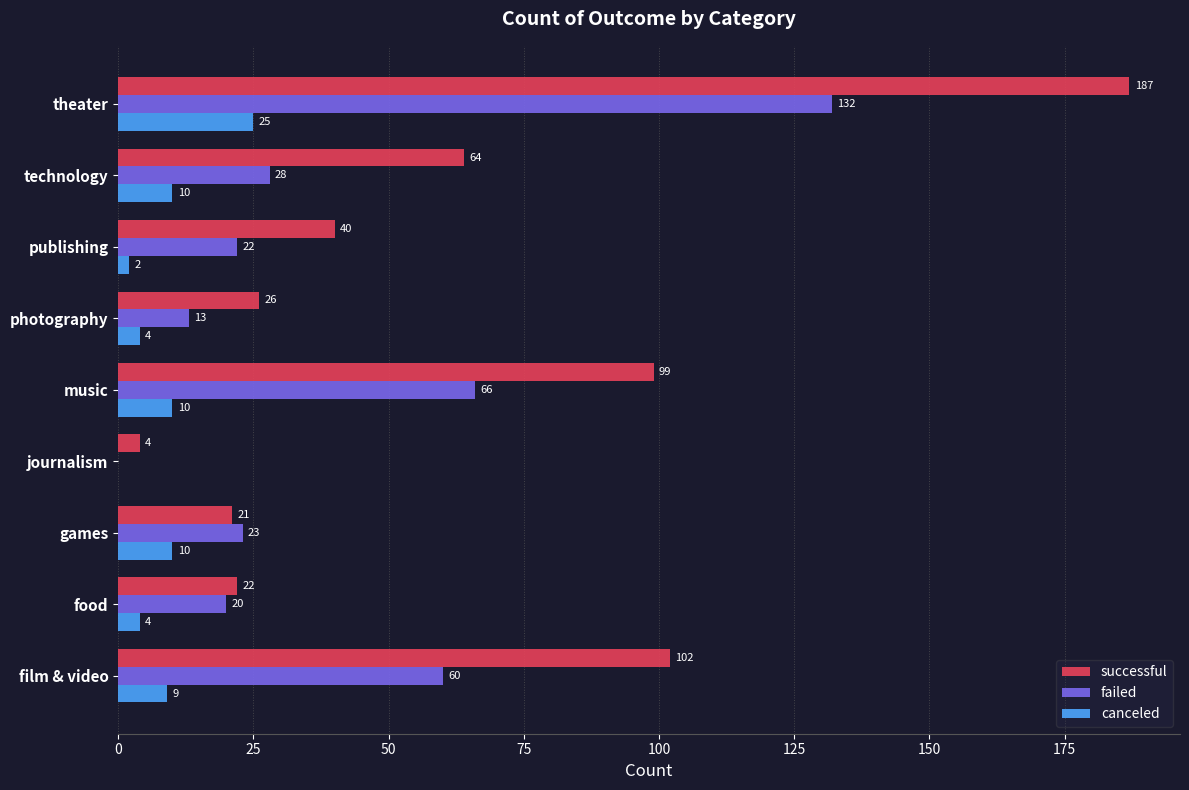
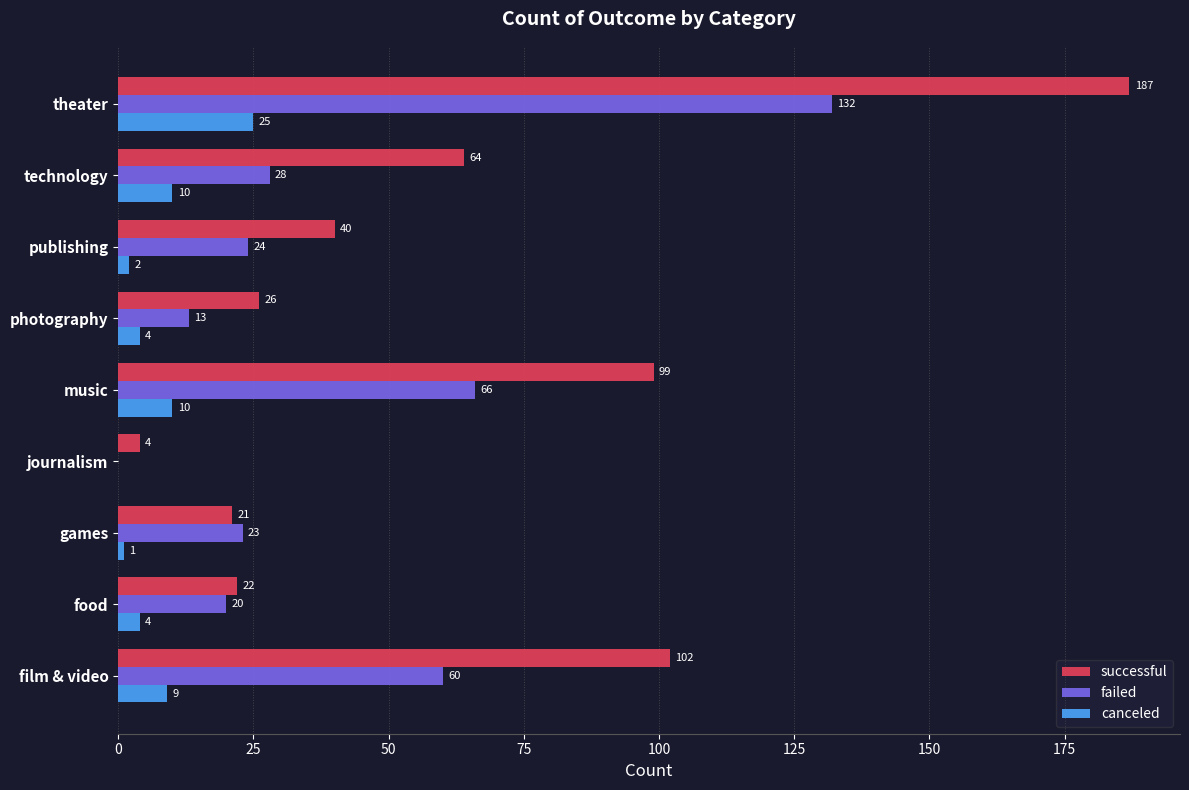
failed, publishing: 22 -> 24
canceled, games: 10 -> 1
